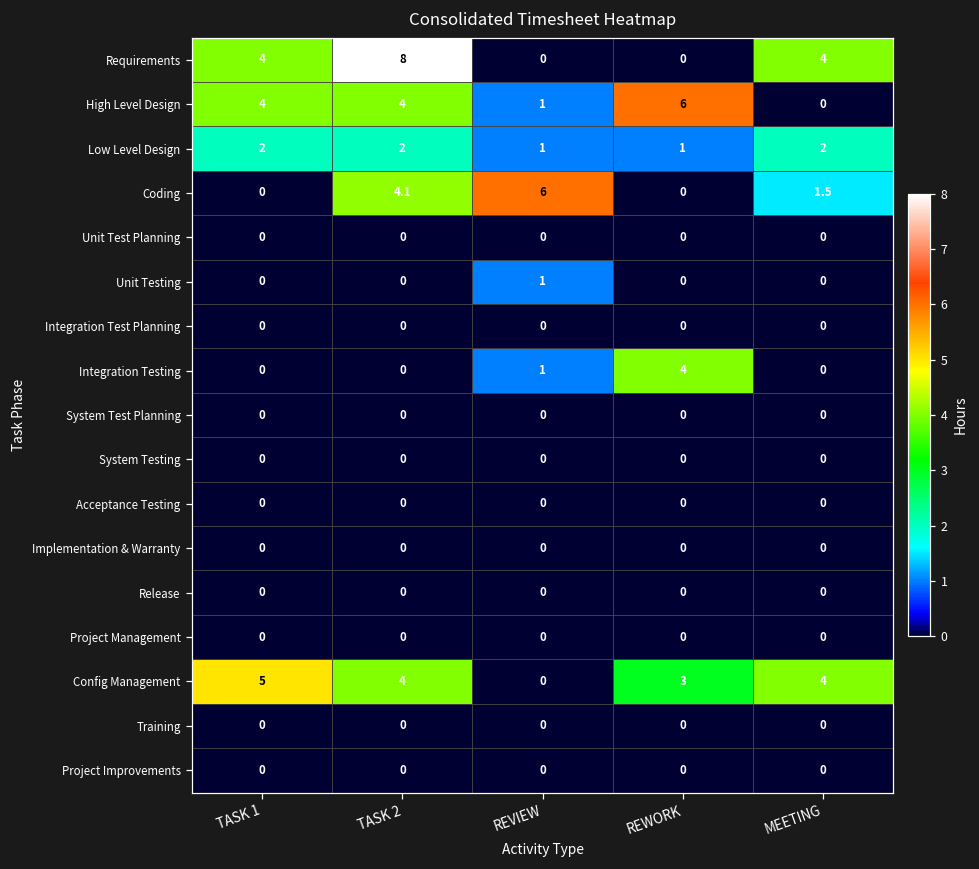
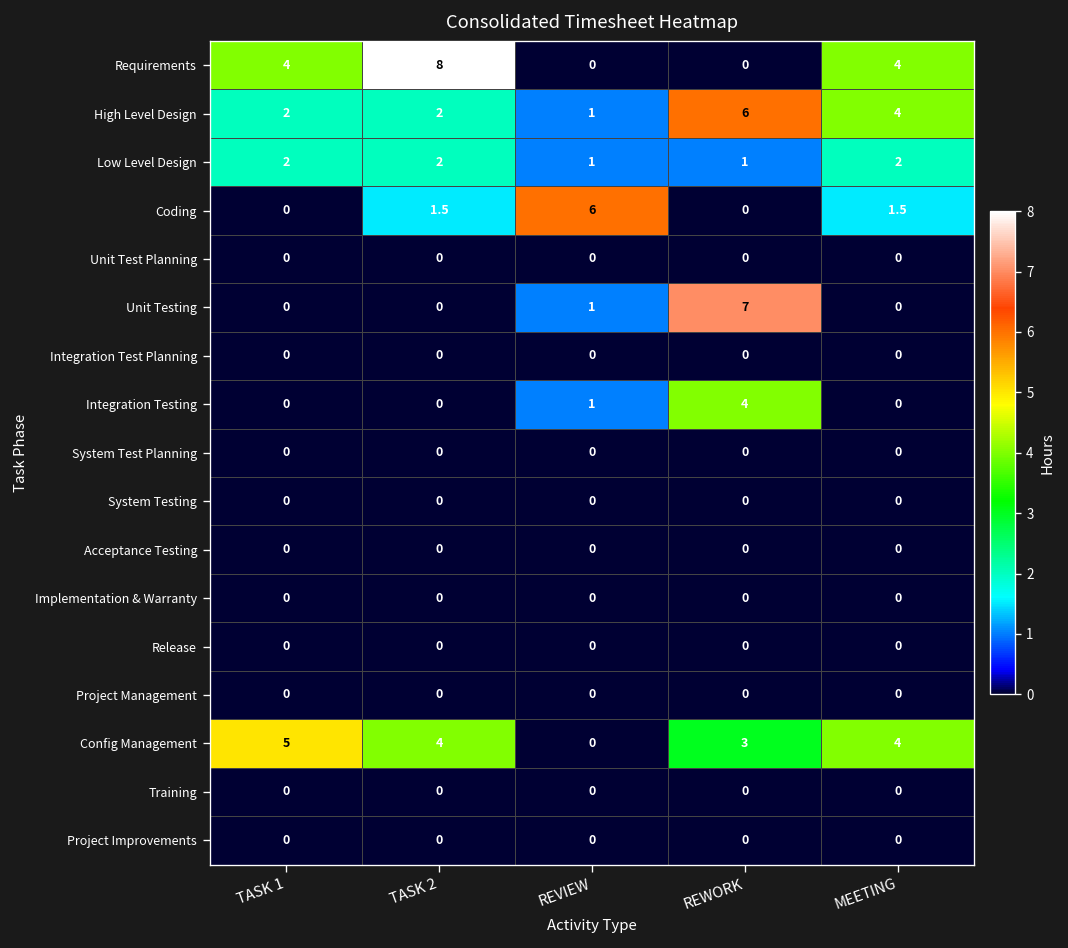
High Level Design, TASK 1: 4 -> 2
High Level Design, TASK 2: 4 -> 2
High Level Design, MEETING: 0 -> 4
Coding, TASK 2: 4.1 -> 1.5
Unit Testing, REWORK: 0 -> 7
